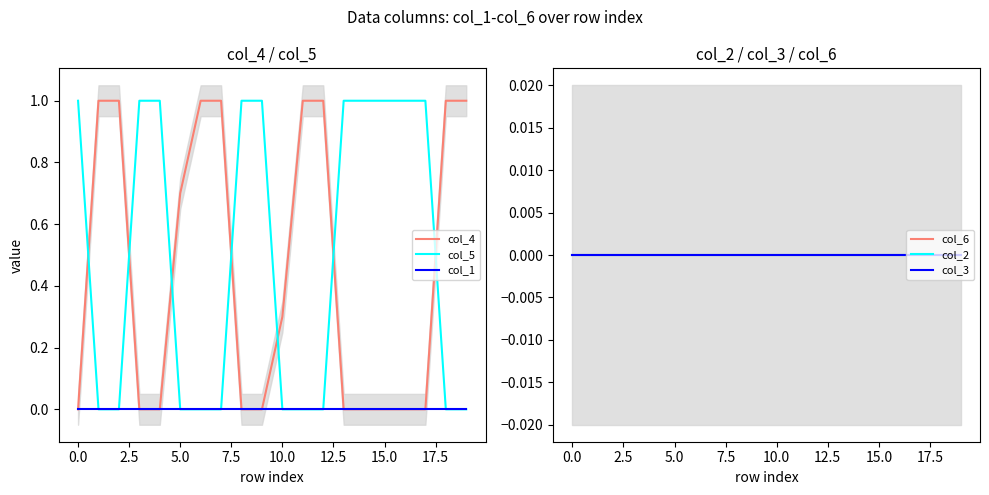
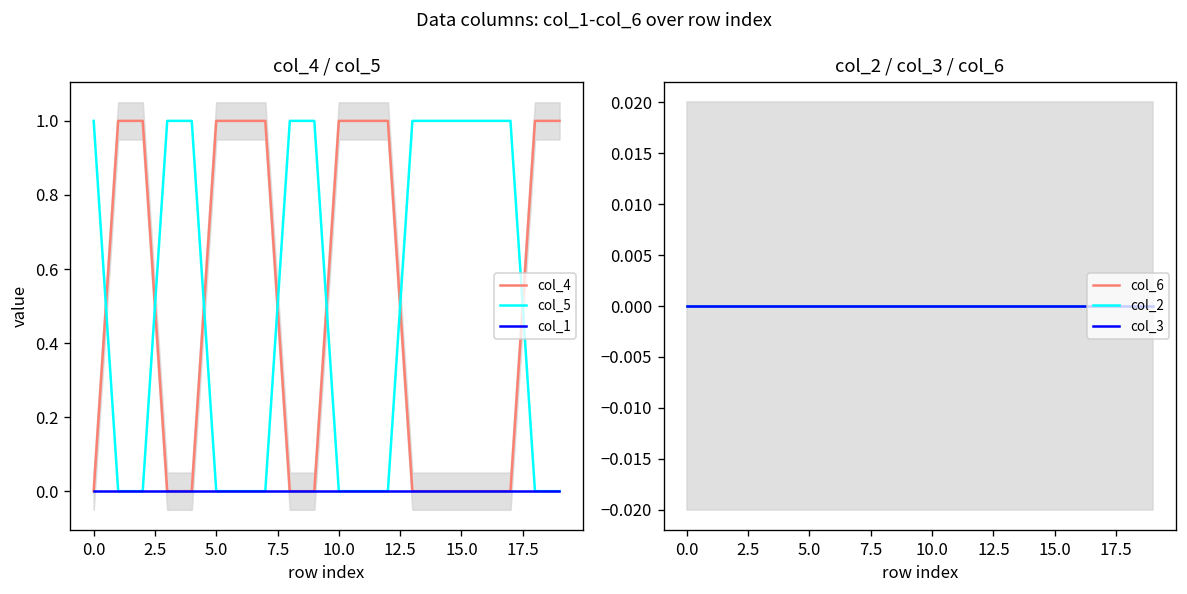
col_4 / col_5, col_4, 5.0: 0.7 -> 1.0
col_4 / col_5, col_4, 10.0: 0.3 -> 1.0
